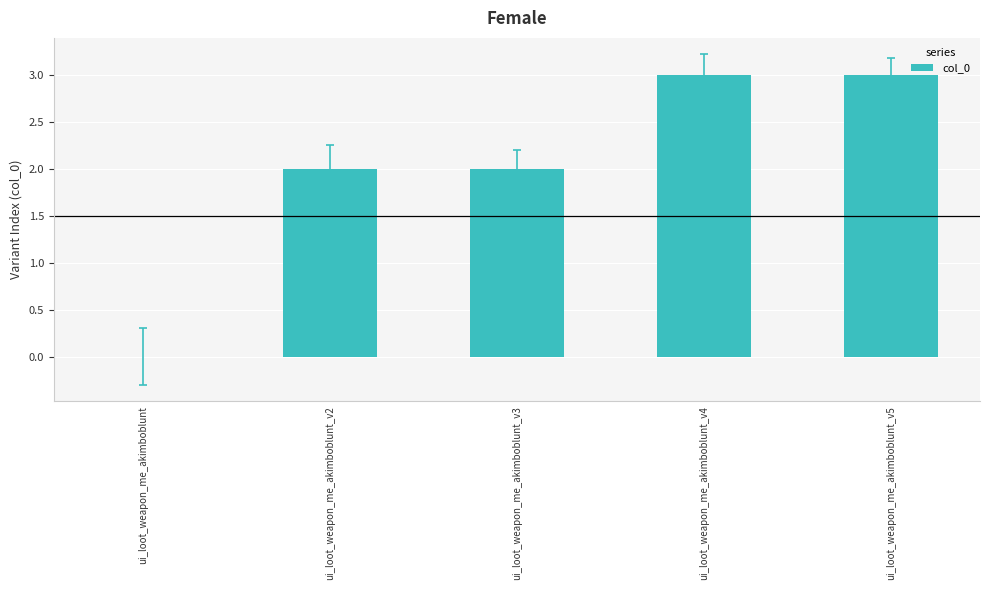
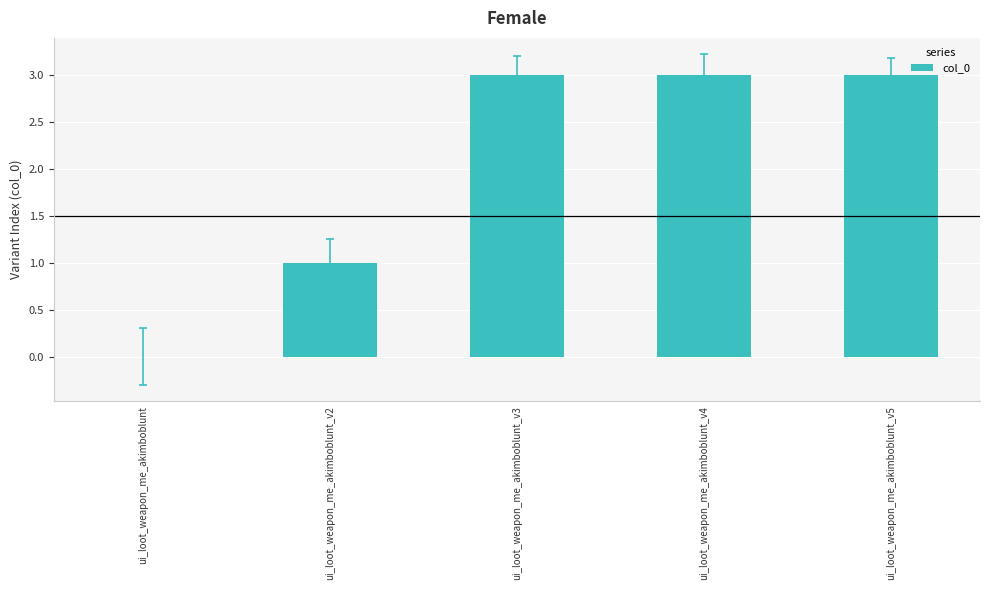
col_0, ui_loot_weapon_me_akimboblunt_v2: 2 -> 1
col_0, ui_loot_weapon_me_akimboblunt_v3: 2 -> 3
